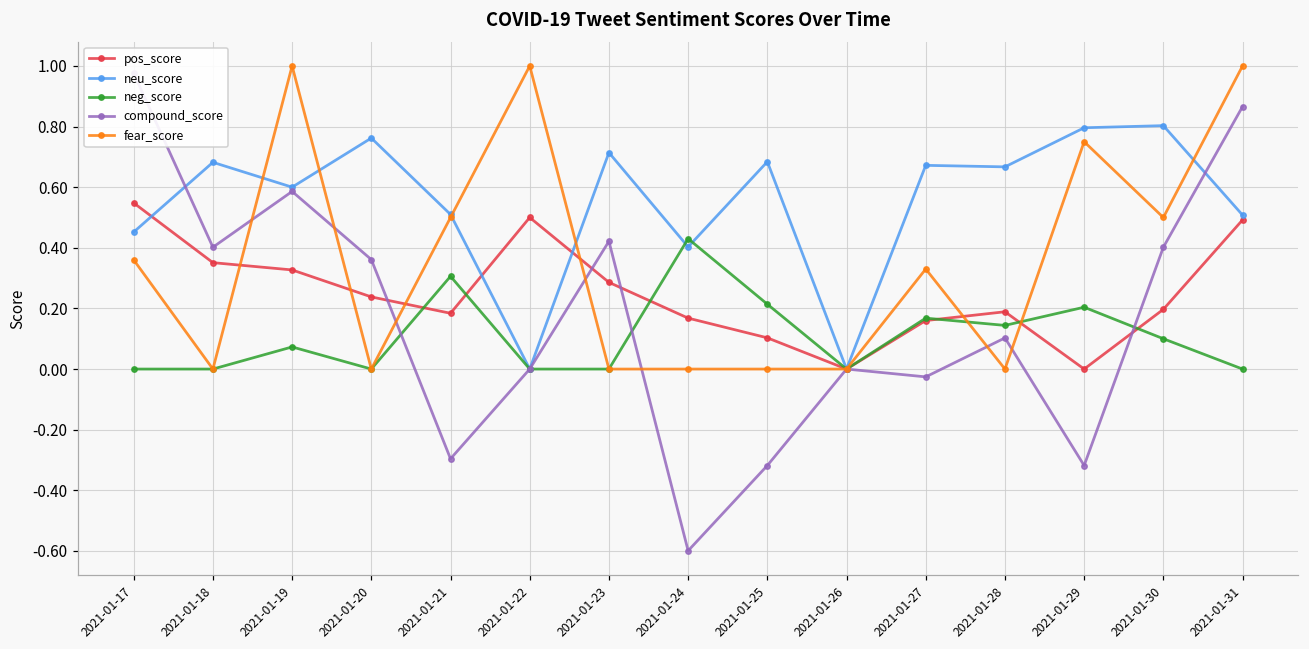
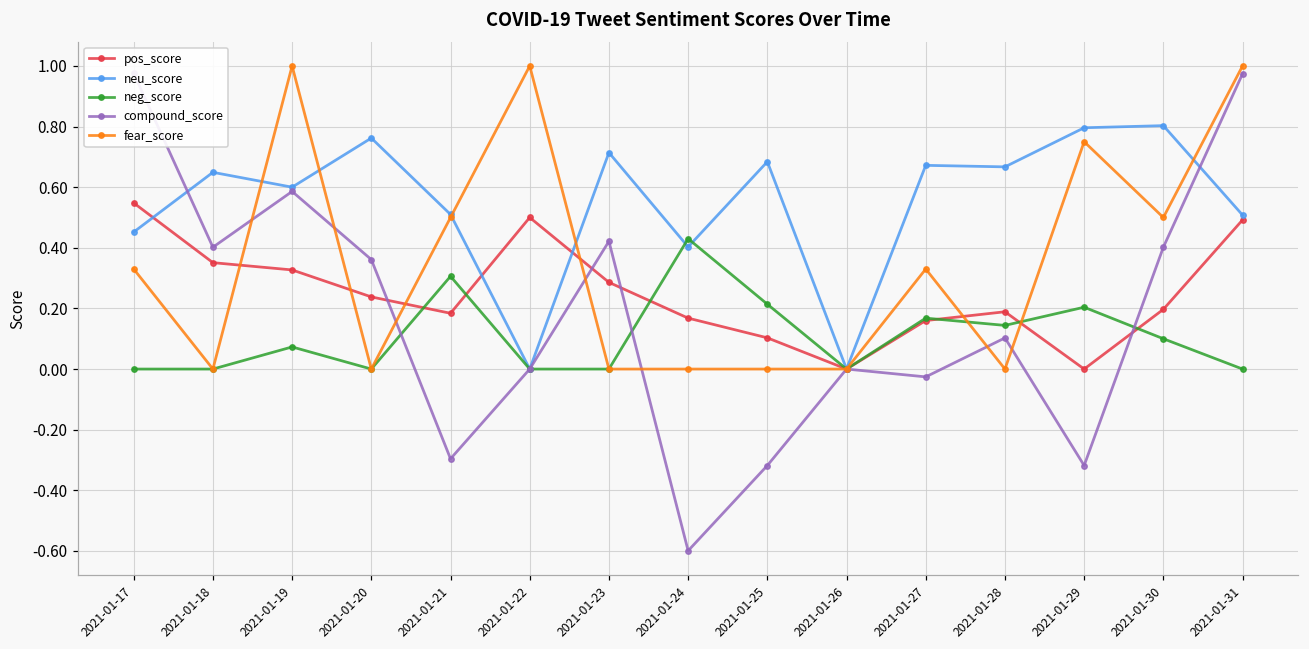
fear_score, 2021-01-17: 0.36 -> 0.33
neu_score, 2021-01-18: 0.68 -> 0.65
compound_score, 2021-01-31: 0.87 -> 0.97
